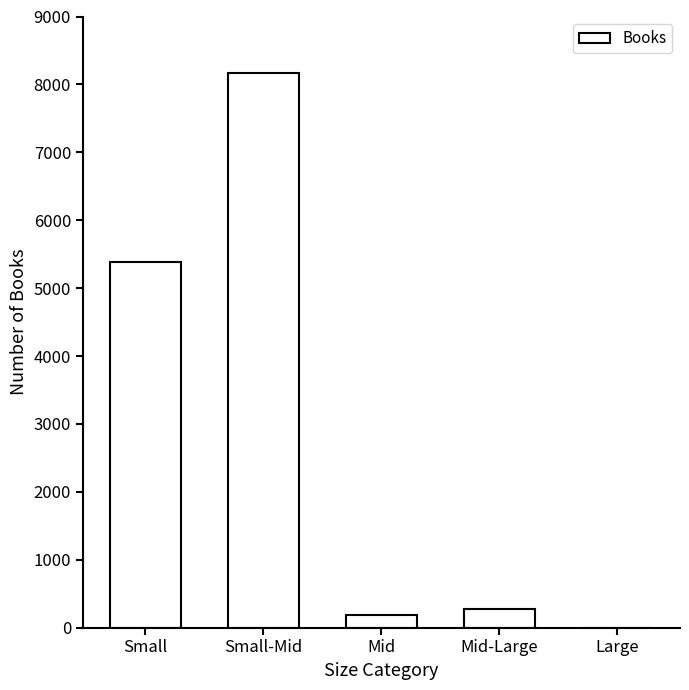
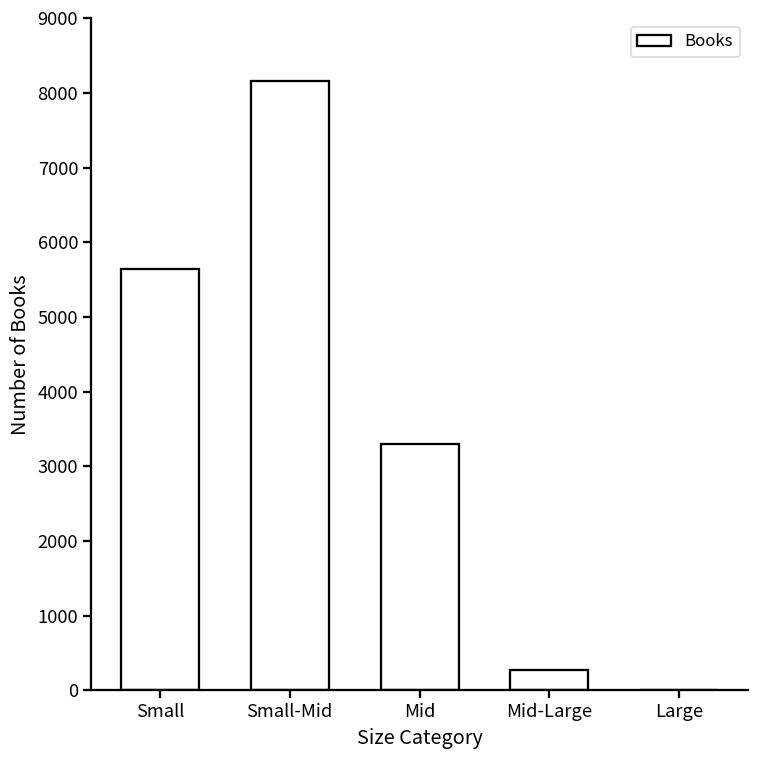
Small: 5400 -> 5600
Mid: 200 -> 3300
